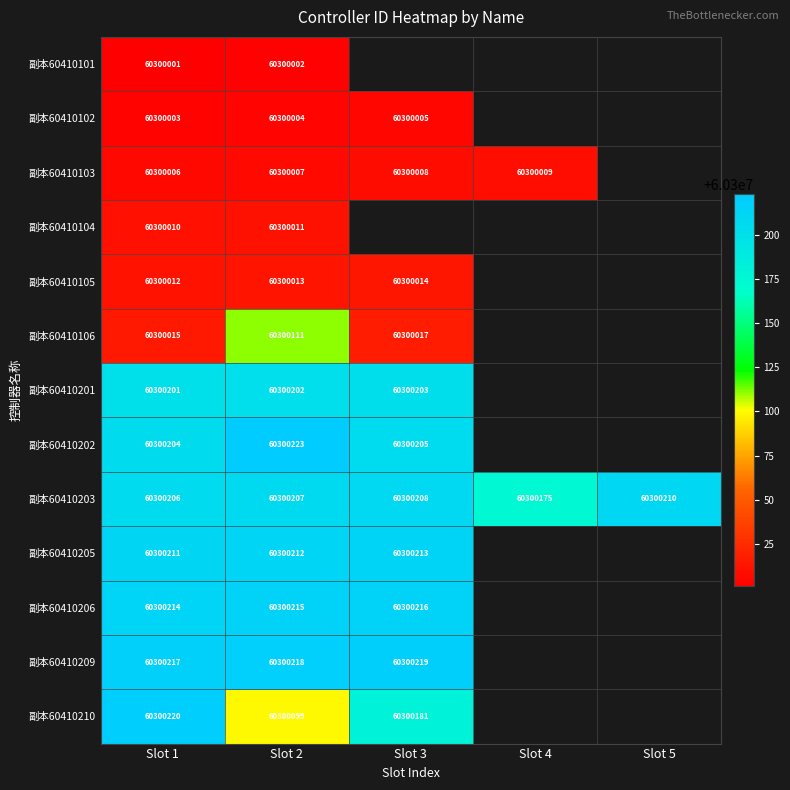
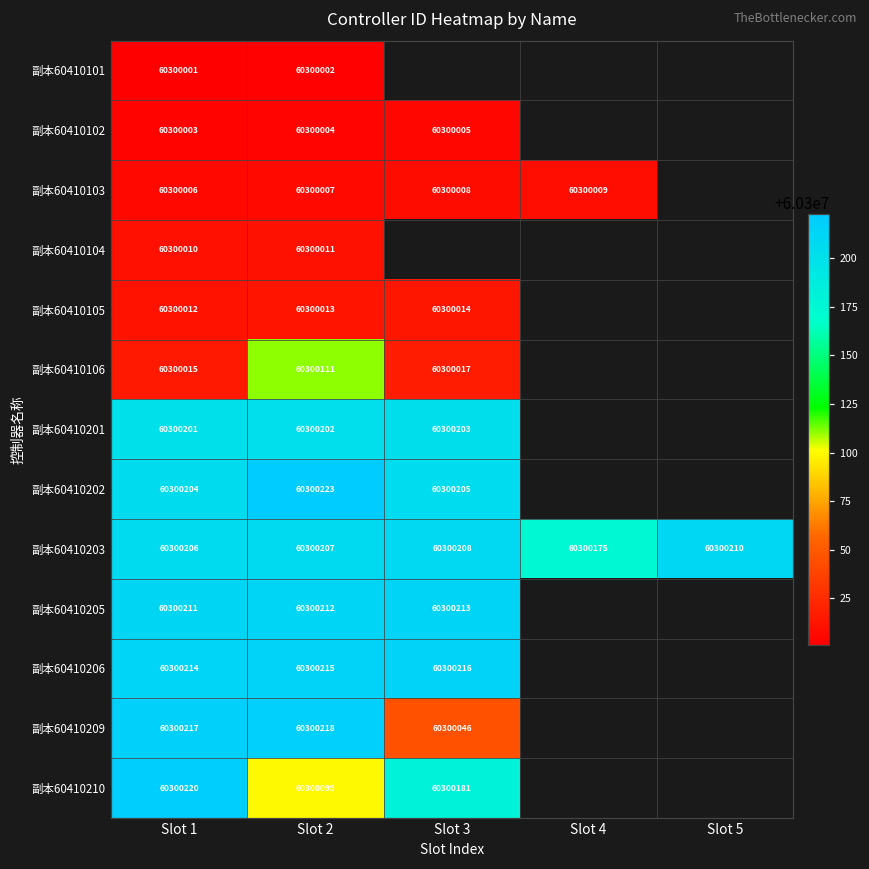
副本60410209, Slot 3: 60300219 -> 60300046
